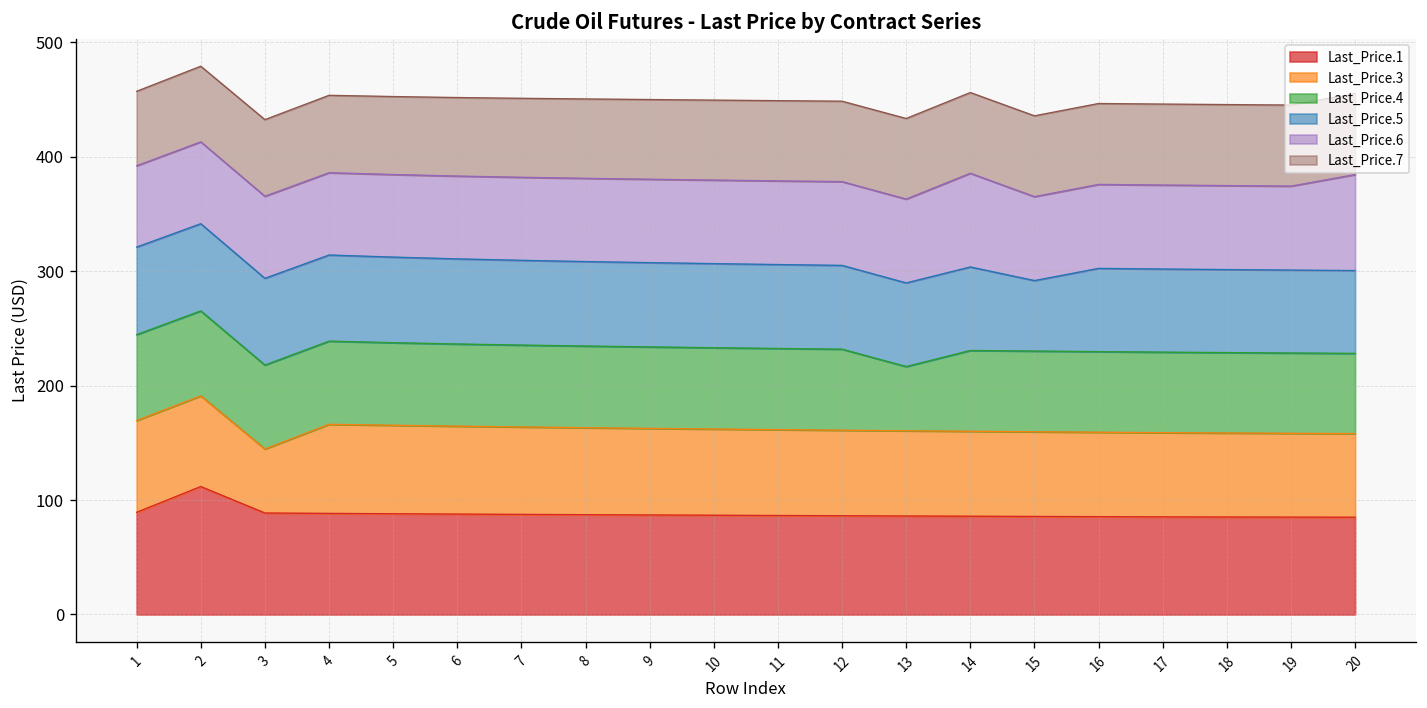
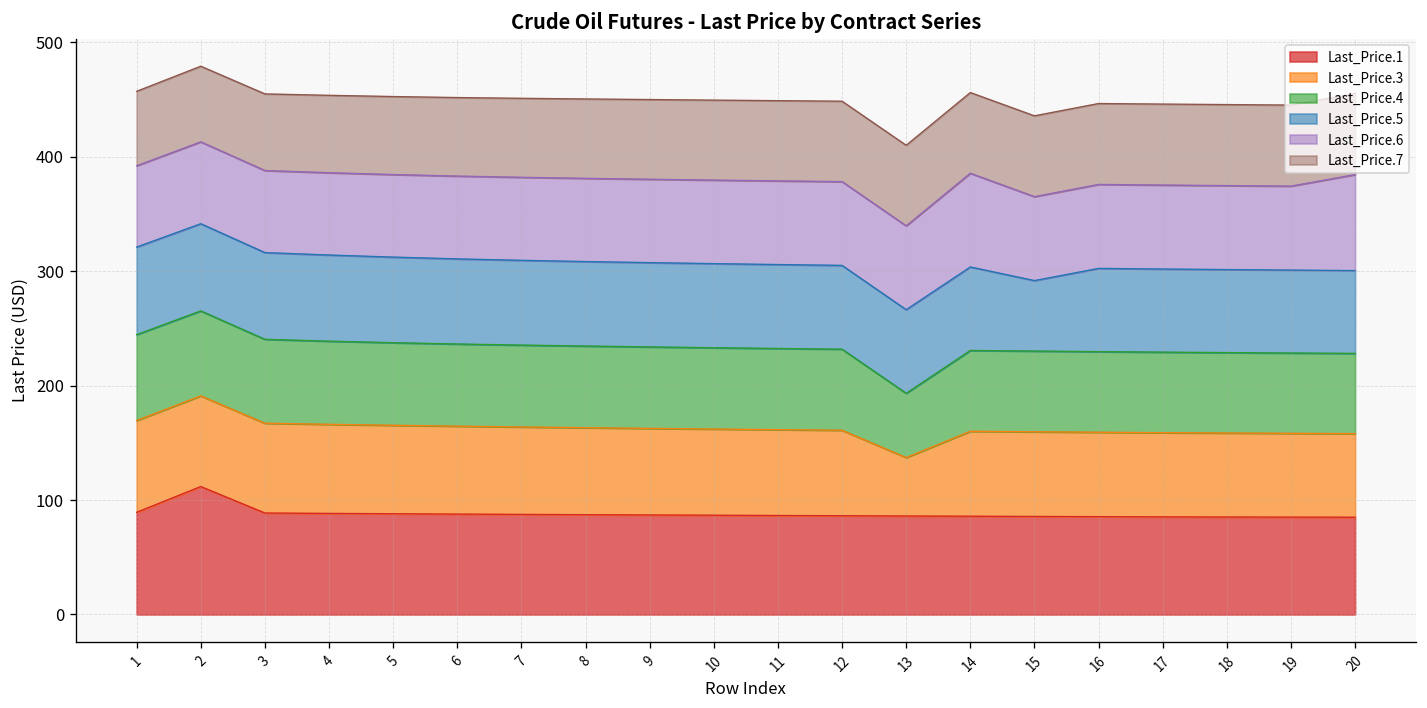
Last_Price.3, 3: 60 -> 80
Last_Price.3, 13: 70 -> 50
